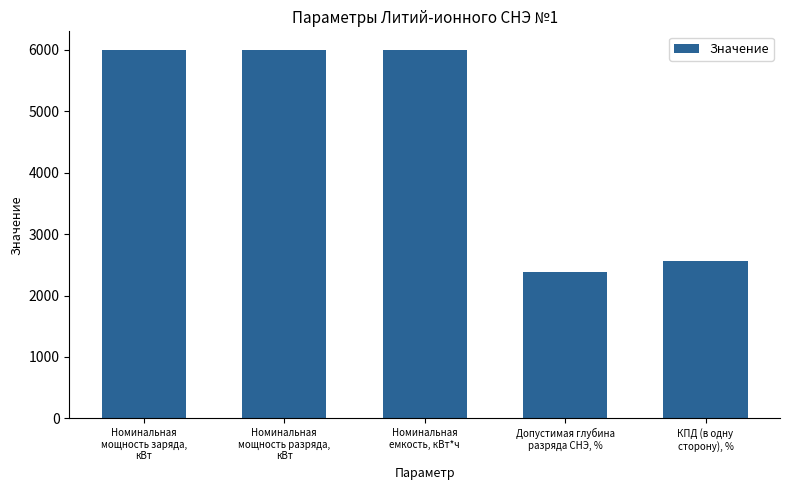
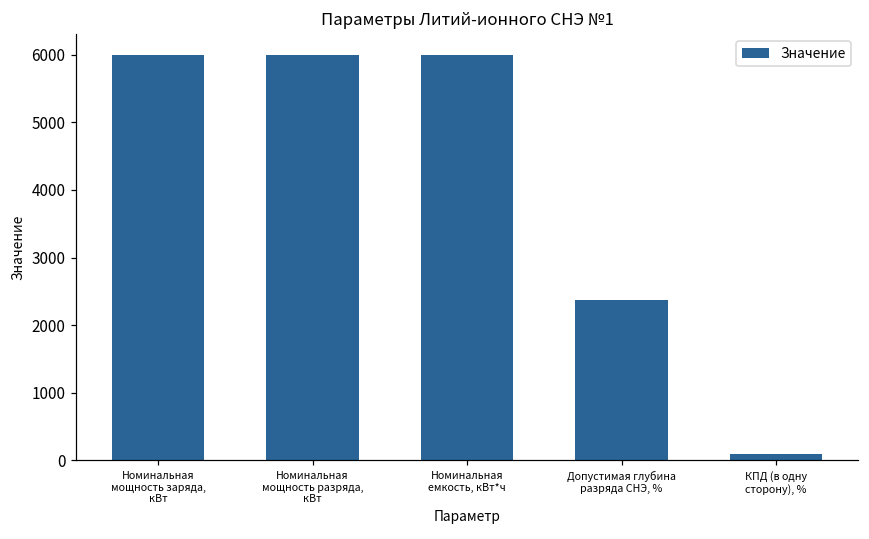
КПД (в одну сторону), %: 2600 -> 100
